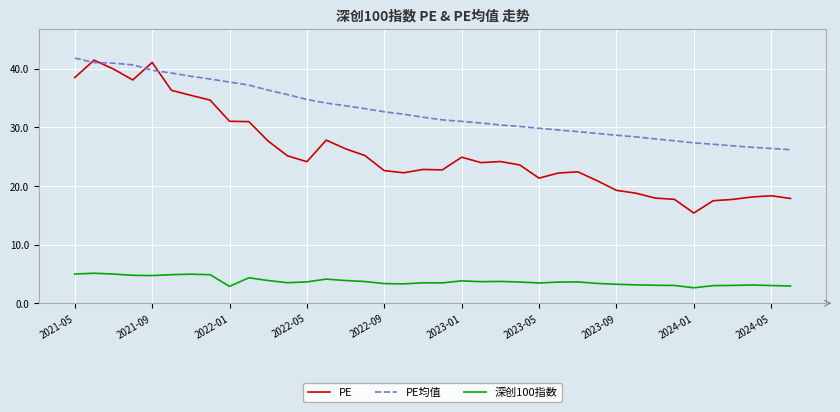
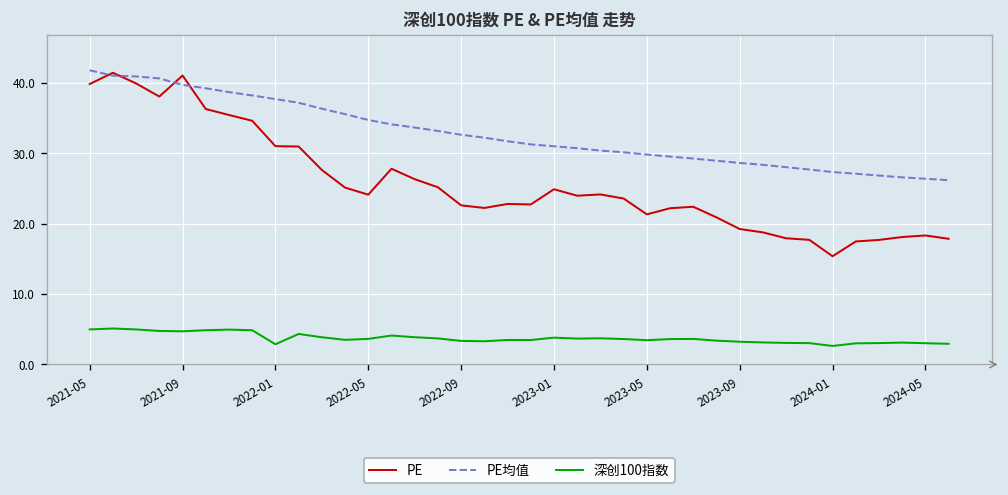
PE, 2021-05: 38 -> 40
